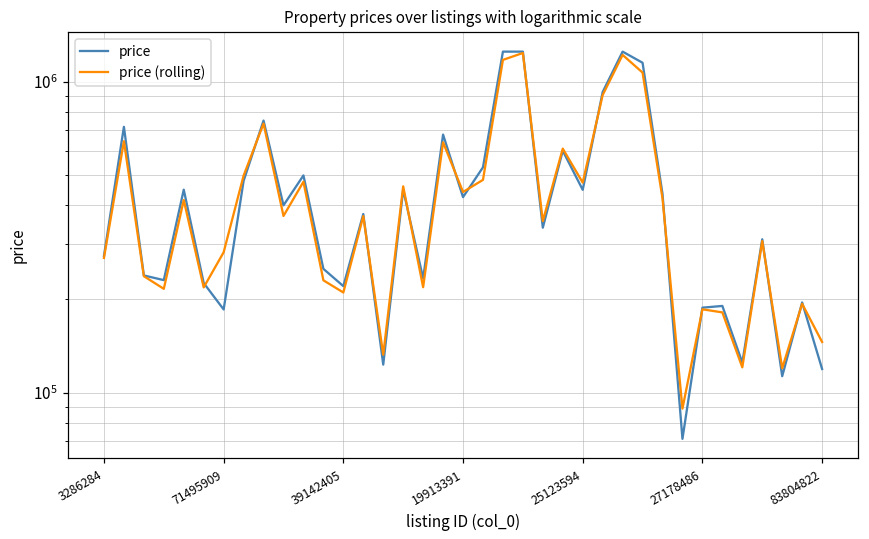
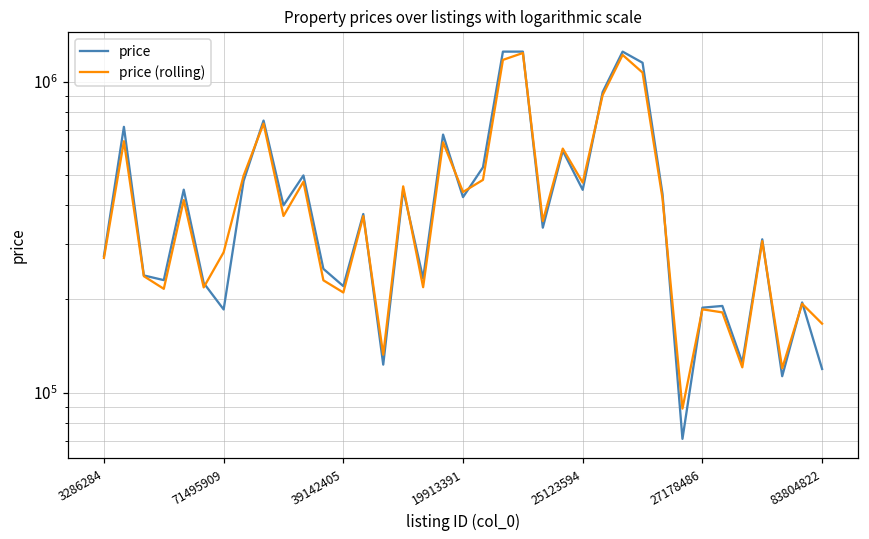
price (rolling), 83804822: 150000 -> 170000
